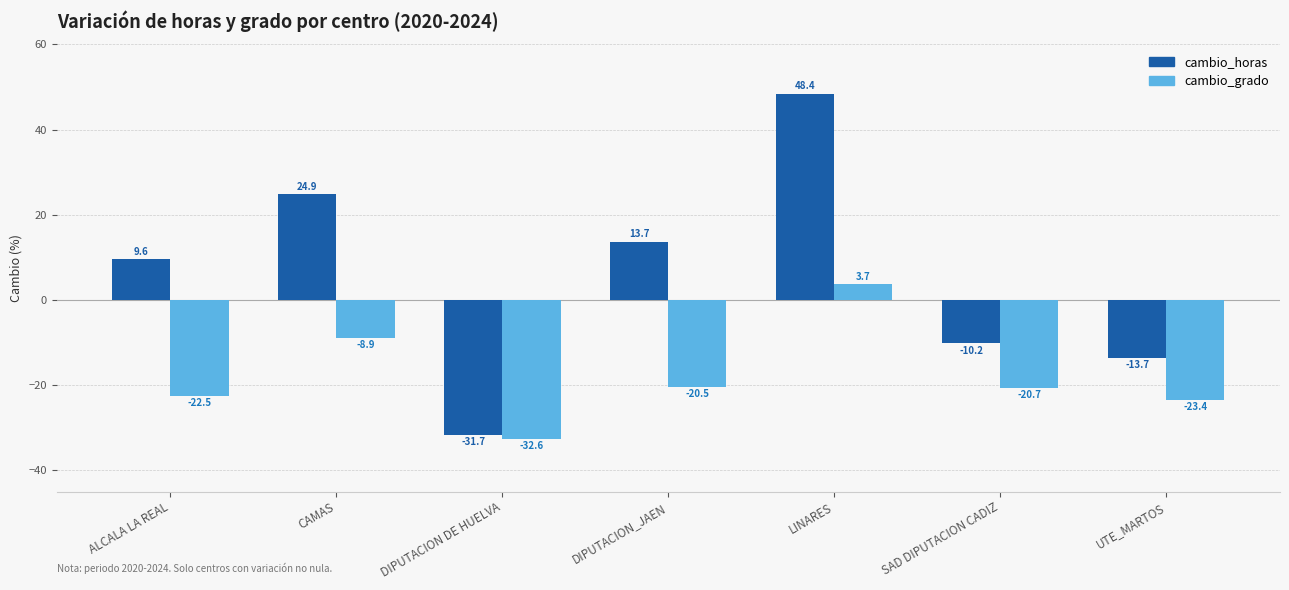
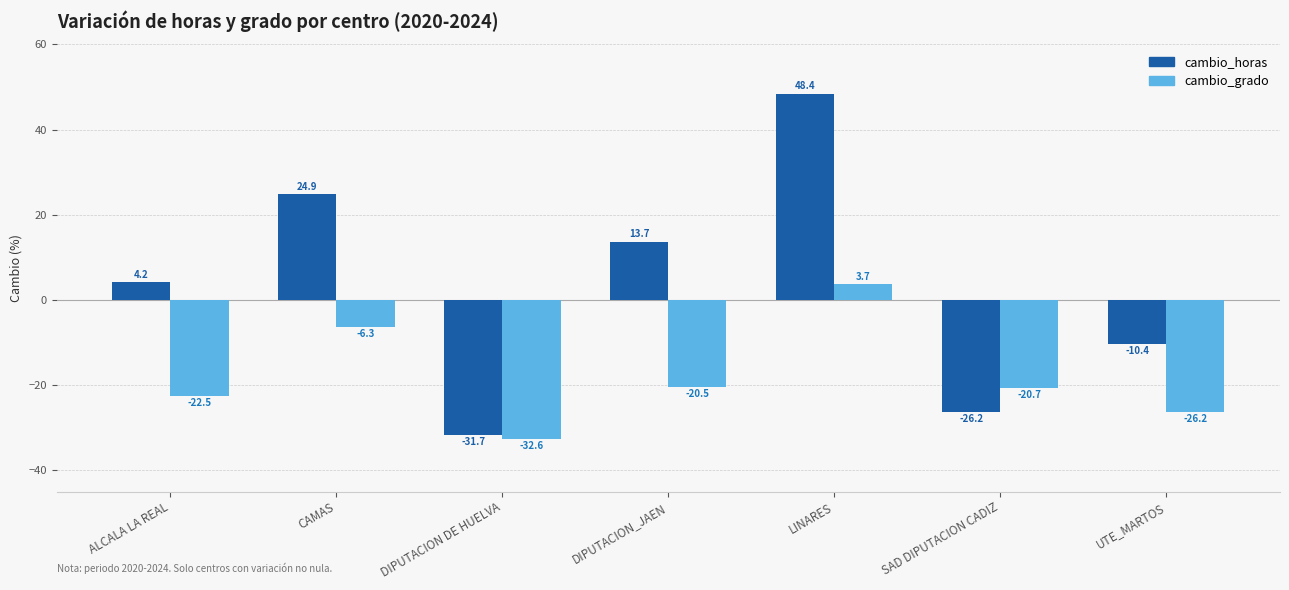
cambio_horas, ALCALA LA REAL: 9.6 -> 4.2
cambio_grado, CAMAS: -8.9 -> -6.3
cambio_horas, SAD DIPUTACION CADIZ: -10.2 -> -26.2
cambio_horas, UTE_MARTOS: -13.7 -> -10.4
cambio_grado, UTE_MARTOS: -23.4 -> -26.2
